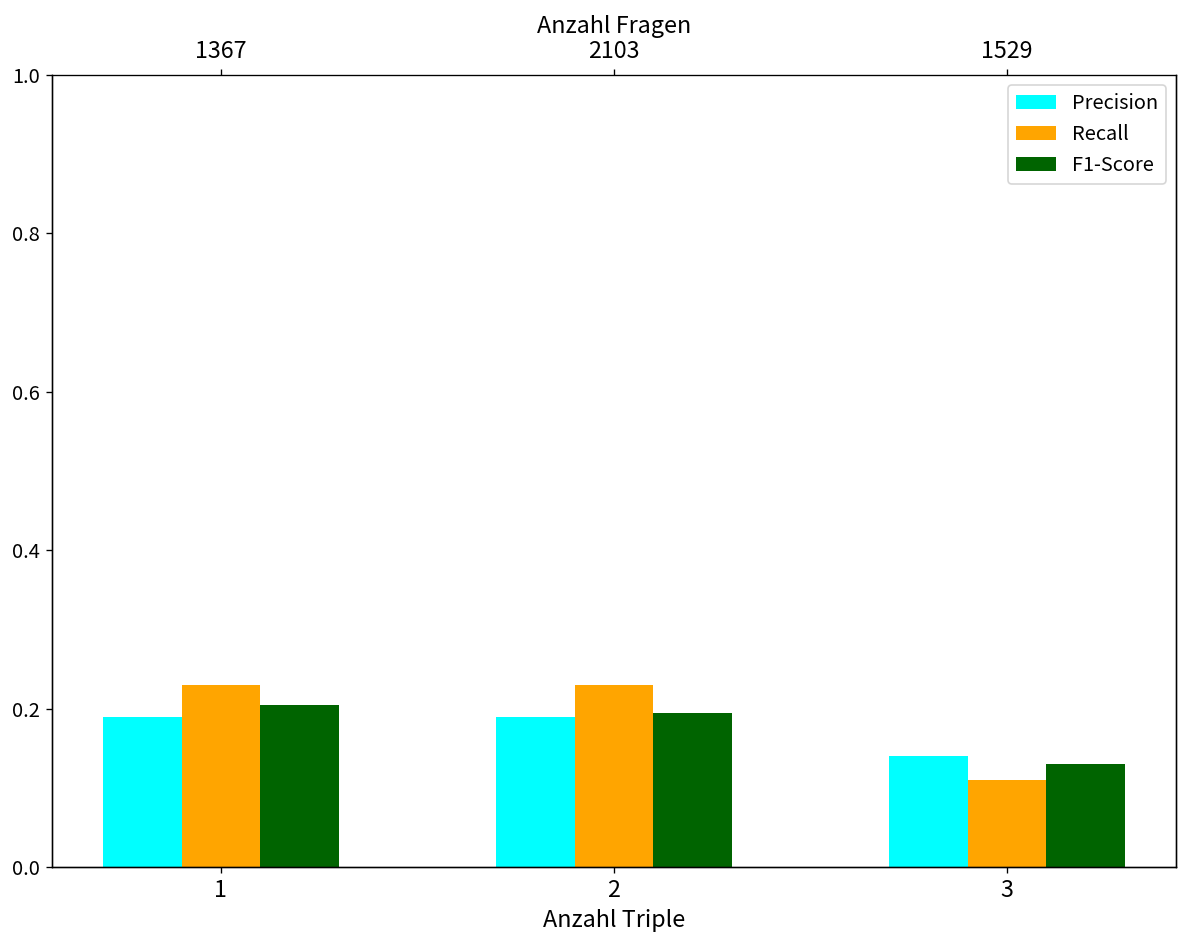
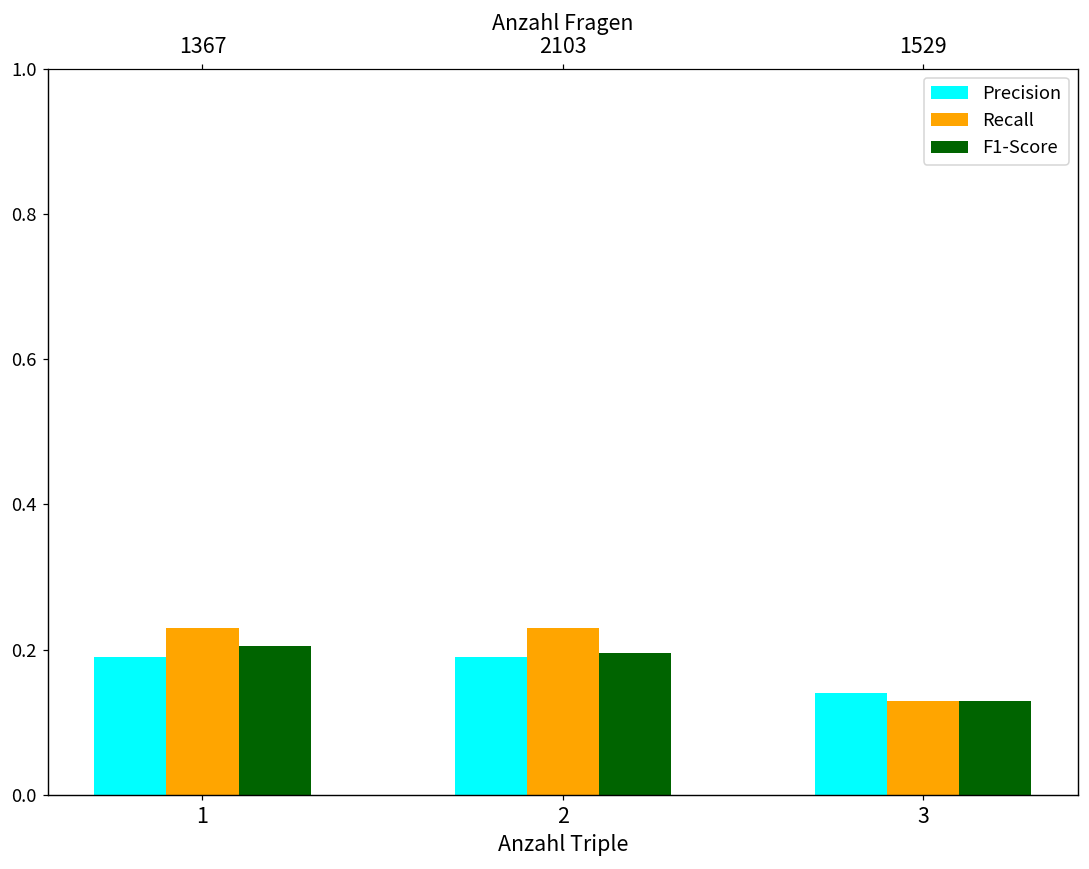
Recall, 3: 0.11 -> 0.13
